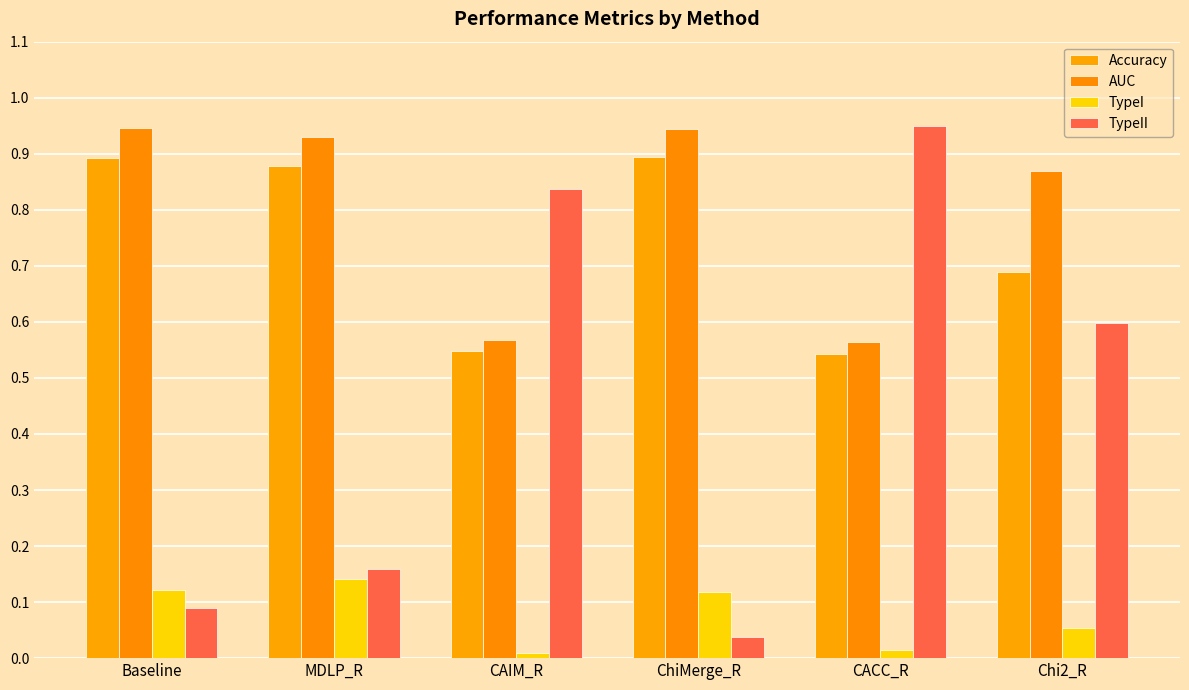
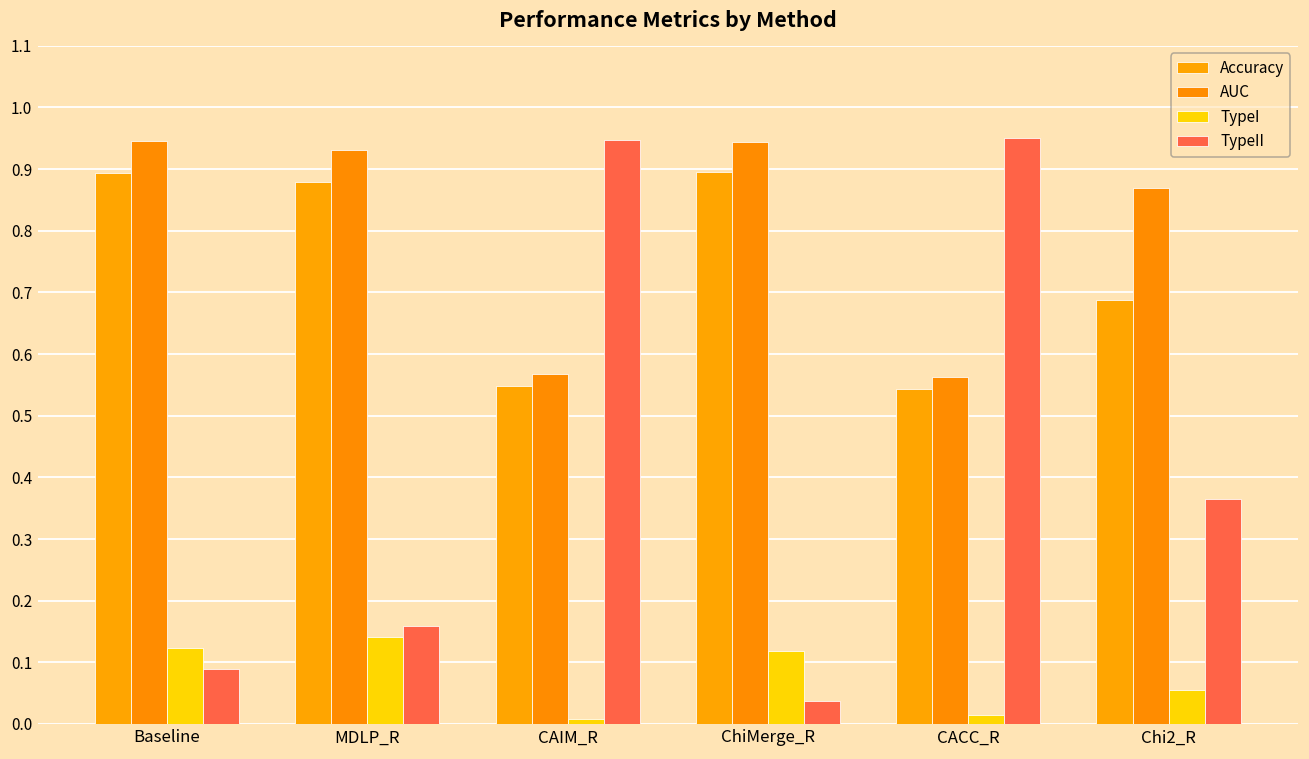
TypeII, CAIM_R: 0.84 -> 0.95
TypeII, Chi2_R: 0.60 -> 0.36
